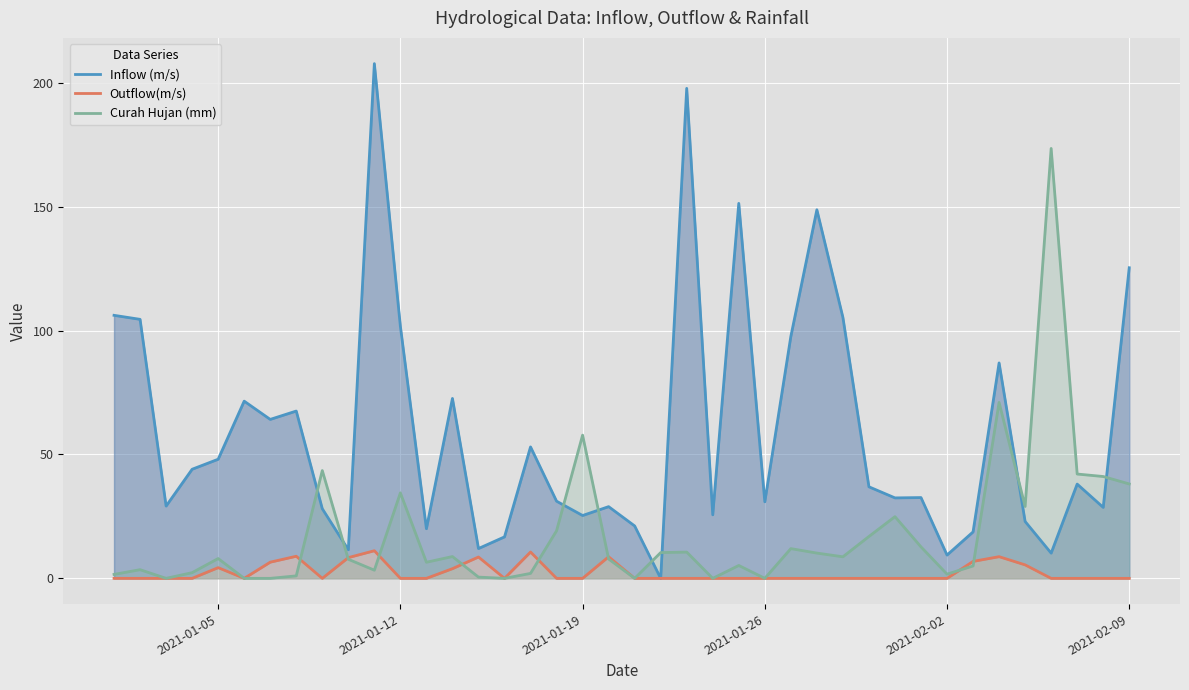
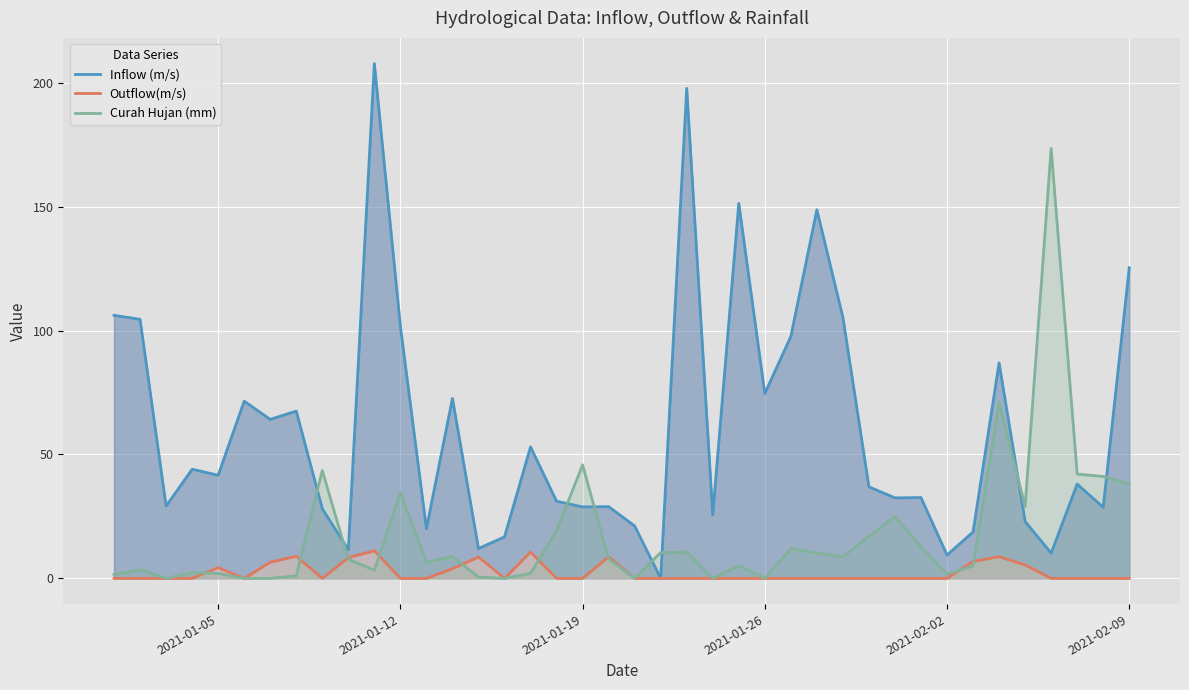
Inflow (m/s), 2021-01-05: 48 -> 42
Curah Hujan (mm), 2021-01-05: 8 -> 2
Inflow (m/s), 2021-01-19: 25 -> 29
Curah Hujan (mm), 2021-01-19: 58 -> 46
Inflow (m/s), 2021-01-26: 31 -> 75
